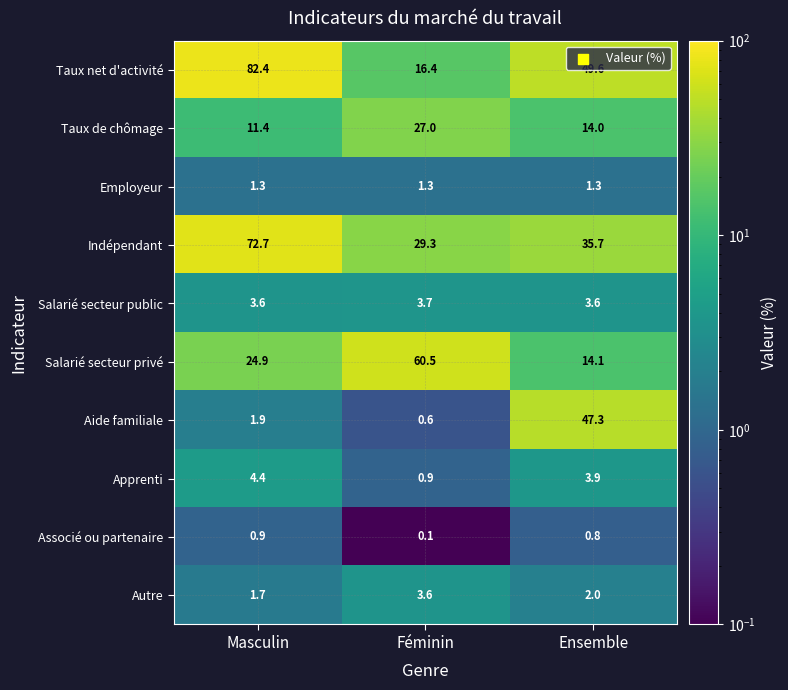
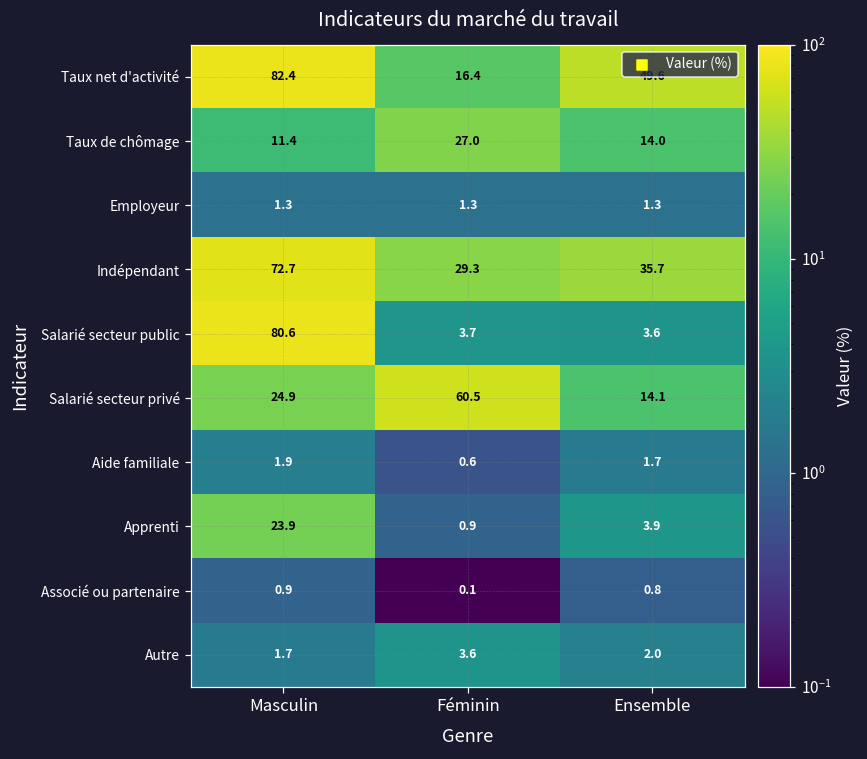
Salarié secteur public, Masculin: 3.6 -> 80.6
Aide familiale, Ensemble: 47.3 -> 1.7
Apprenti, Masculin: 4.4 -> 23.9
